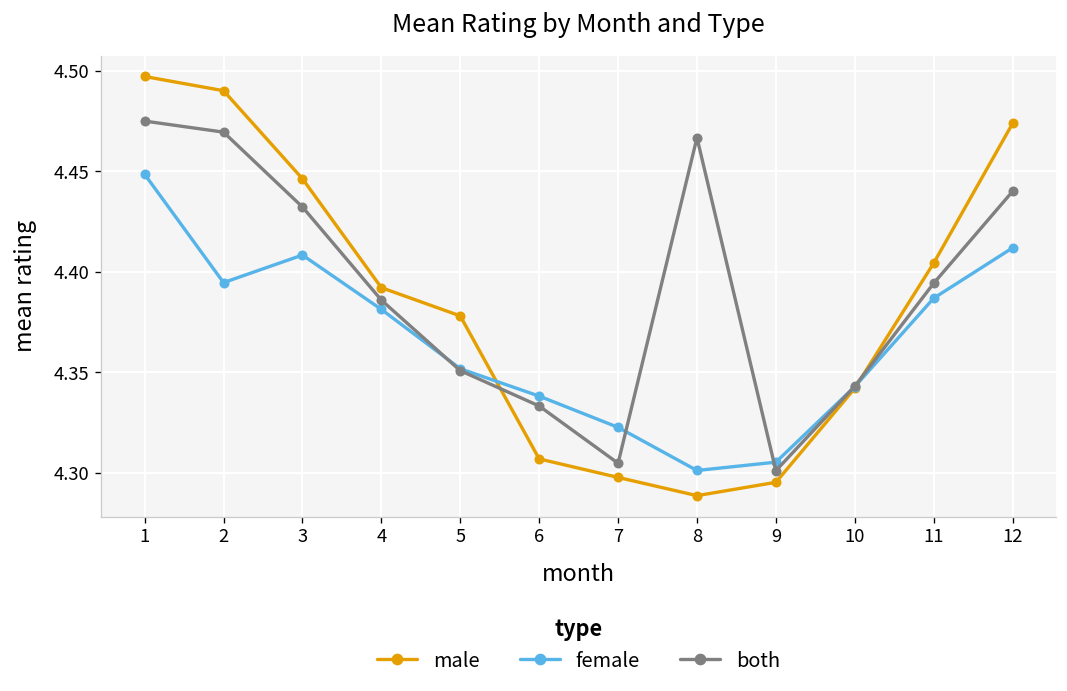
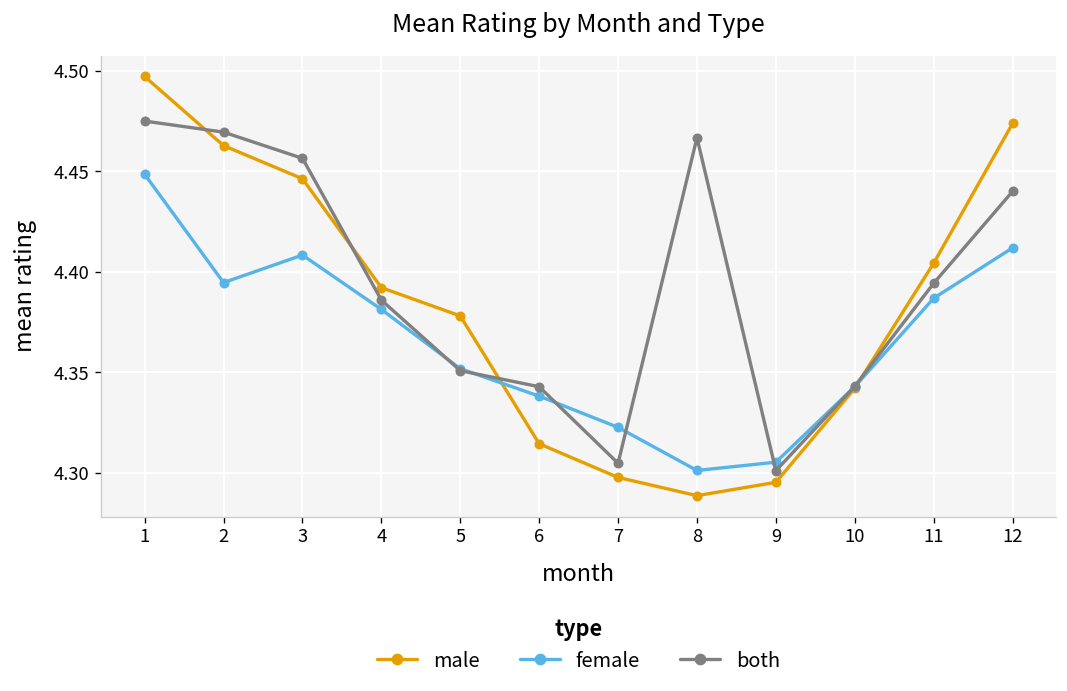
male, 2: 4.490 -> 4.463
both, 3: 4.432 -> 4.457
male, 6: 4.307 -> 4.315
both, 6: 4.333 -> 4.343
